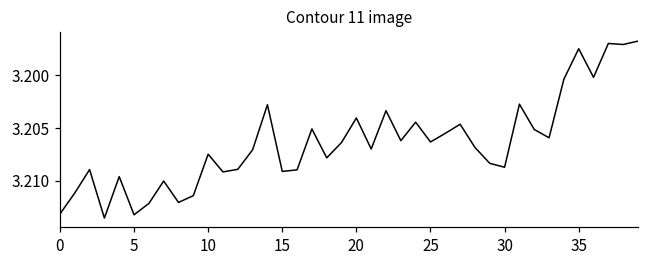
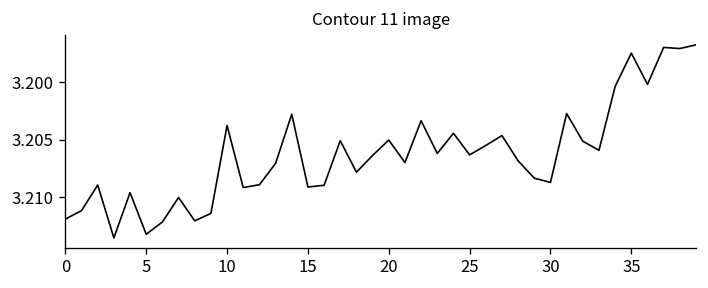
0: 3.213 -> 3.212
10: 3.207 -> 3.204
20: 3.204 -> 3.205
